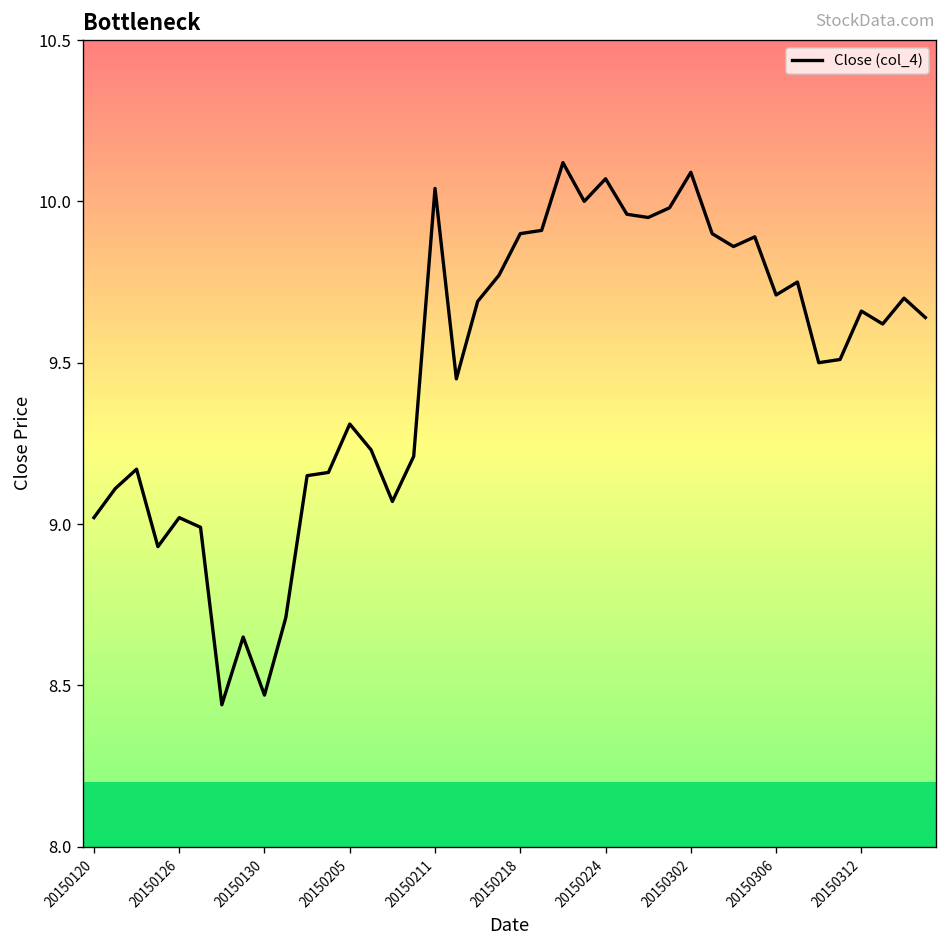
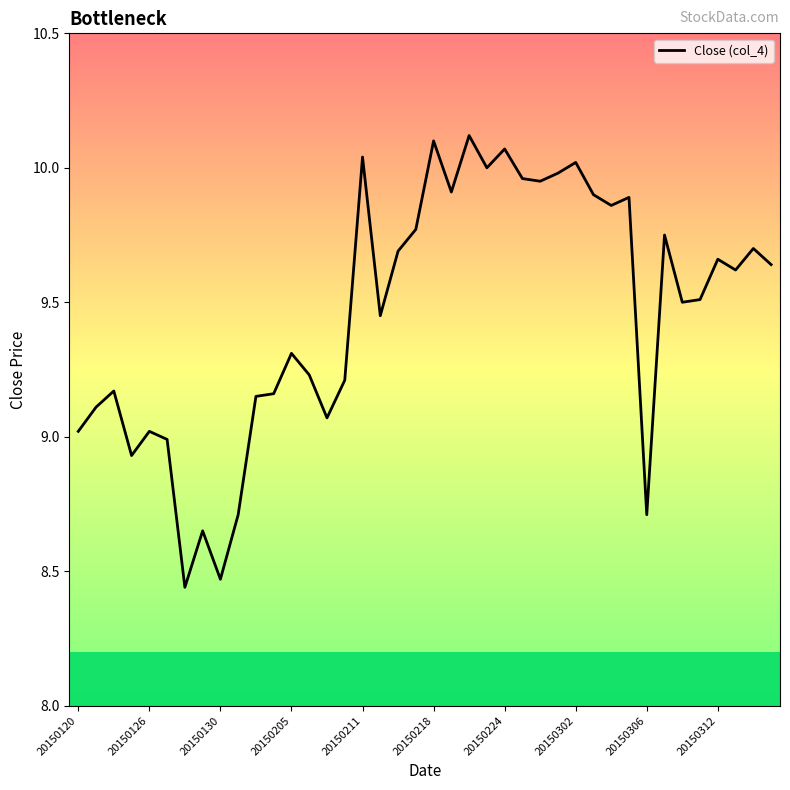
20150218: 9.9 -> 10.1
20150302: 10.09 -> 10.02
20150306: 9.71 -> 8.71
